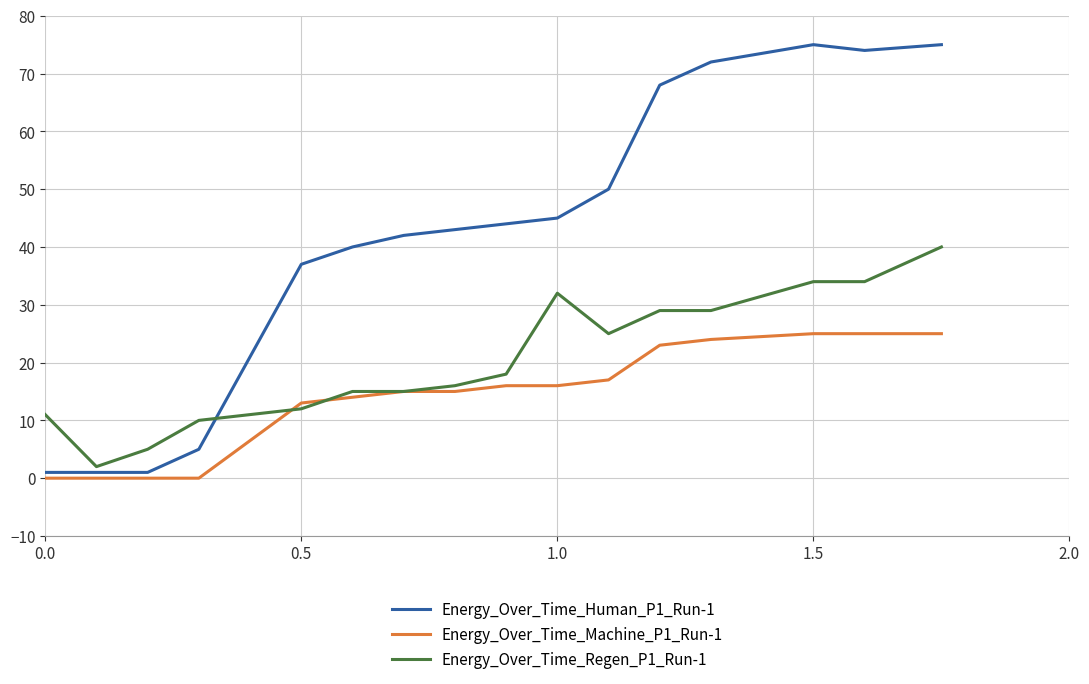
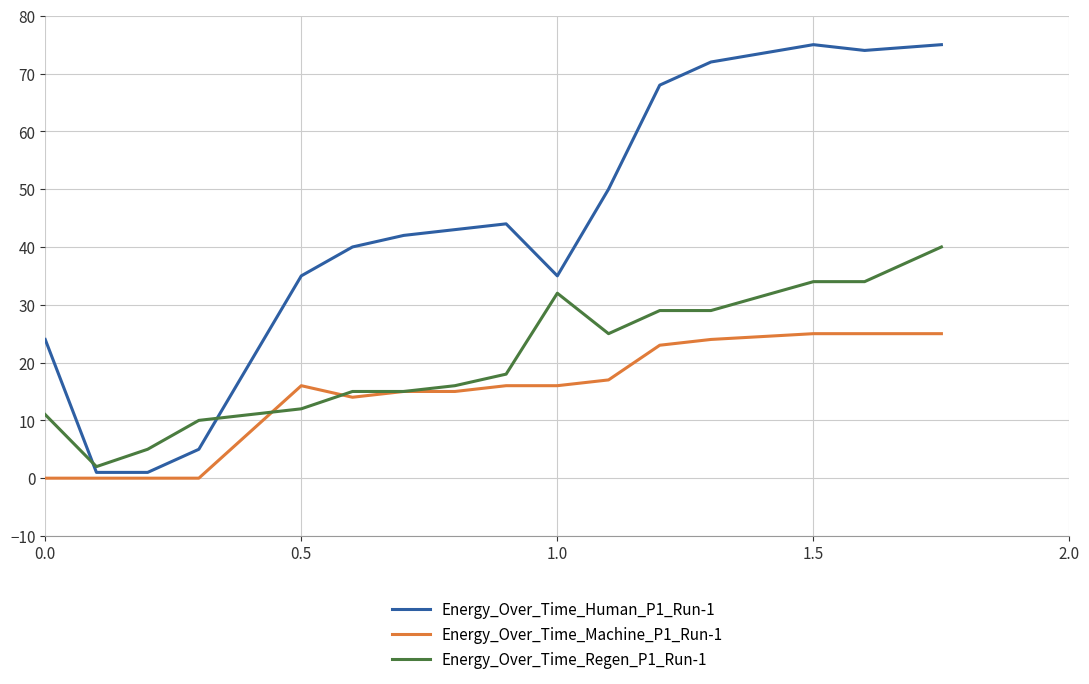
Energy_Over_Time_Human_P1_Run-1, 0.0: 1 -> 24
Energy_Over_Time_Human_P1_Run-1, 0.5: 37 -> 35
Energy_Over_Time_Machine_P1_Run-1, 0.5: 13 -> 16
Energy_Over_Time_Human_P1_Run-1, 1.0: 45 -> 35
